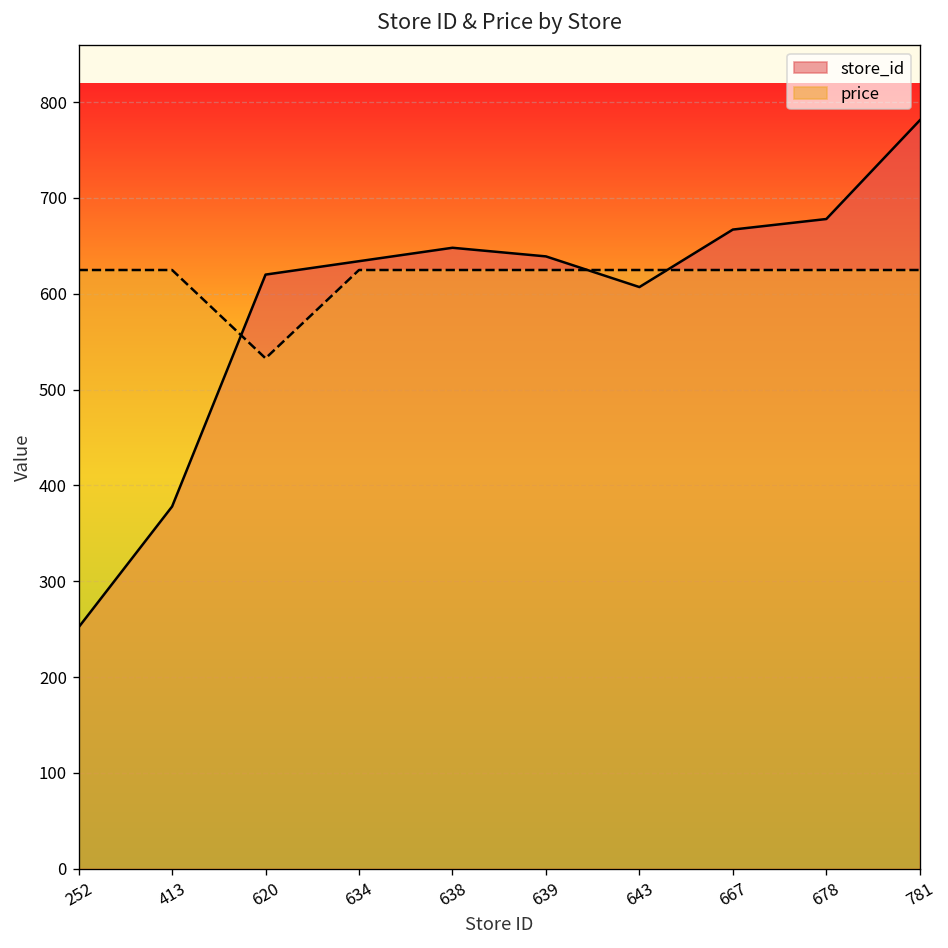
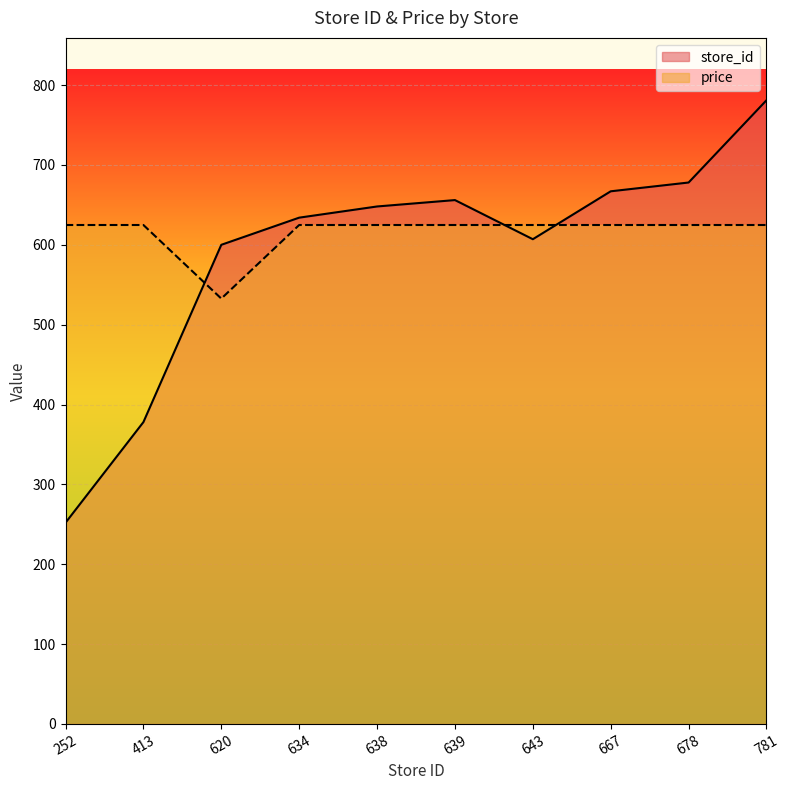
store_id, 620: 620 -> 600
store_id, 639: 640 -> 660
